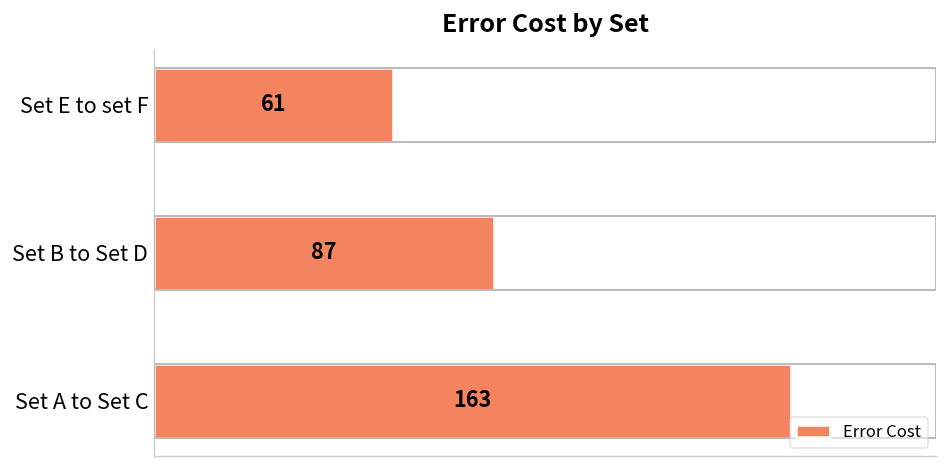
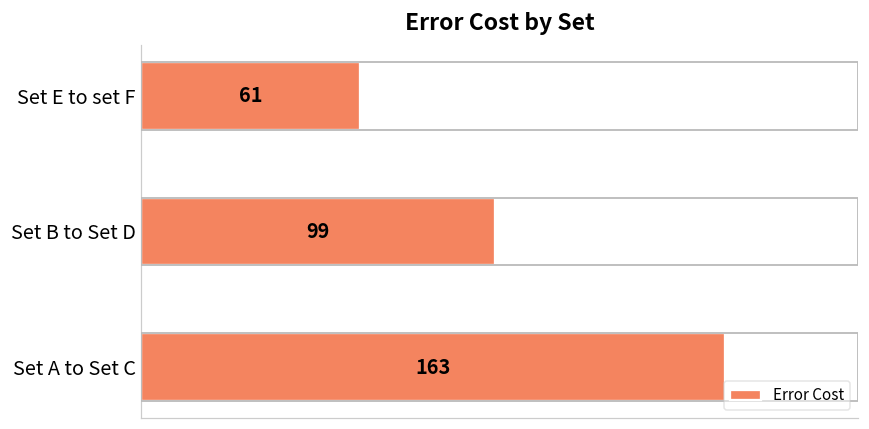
Set B to Set D: 87 -> 99
